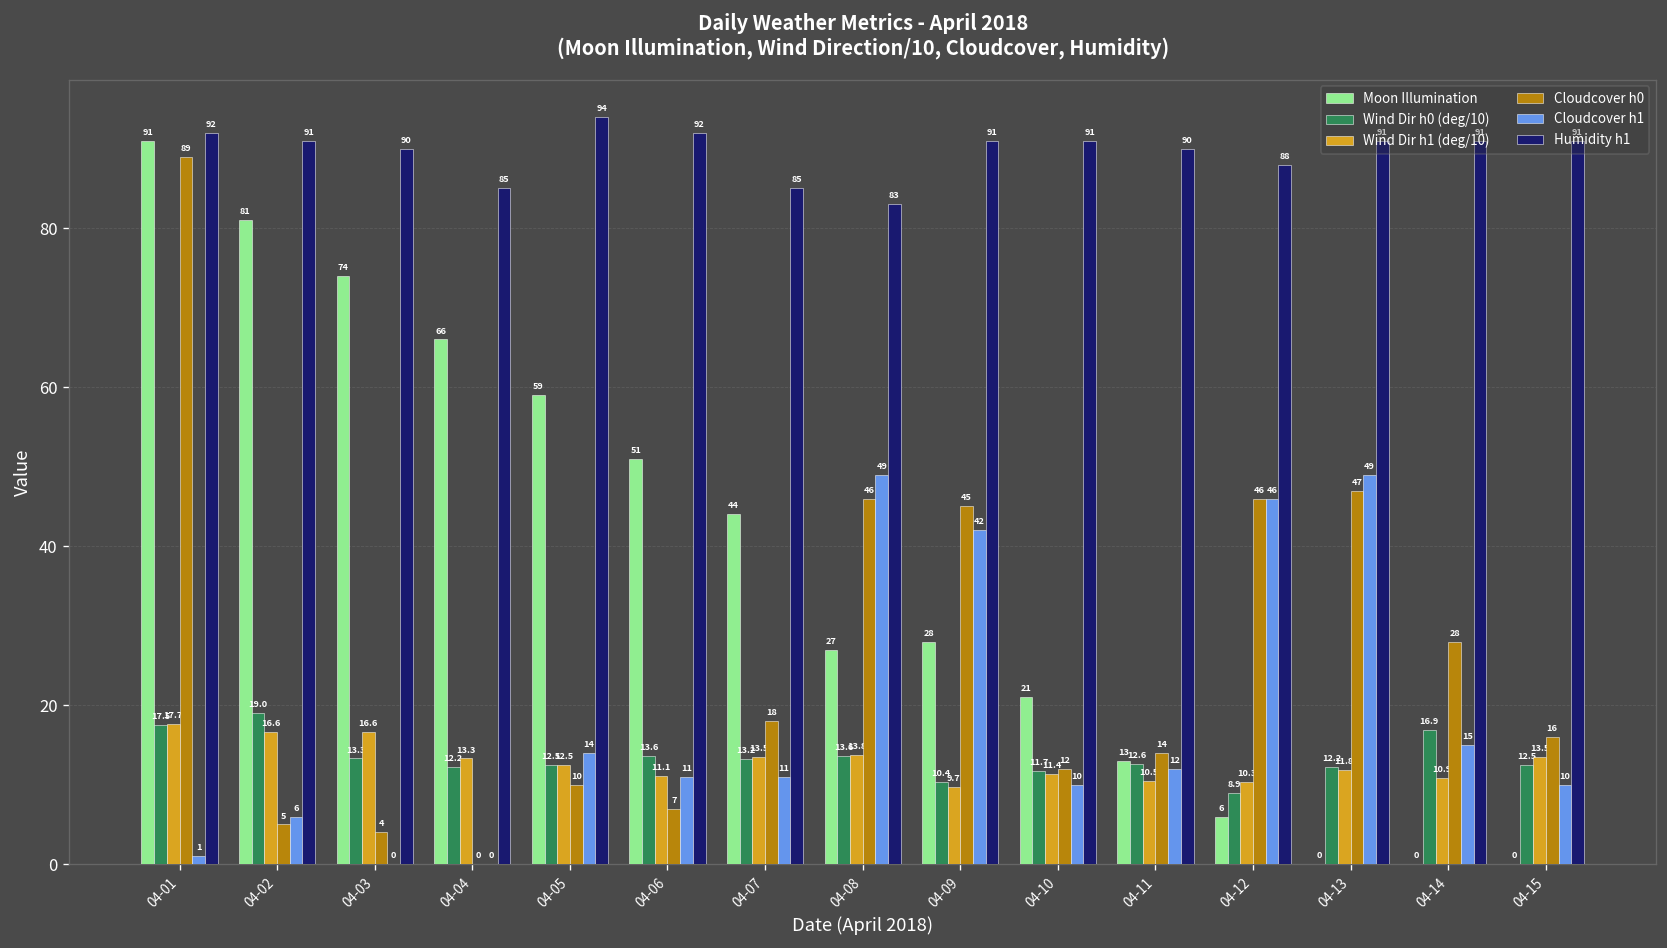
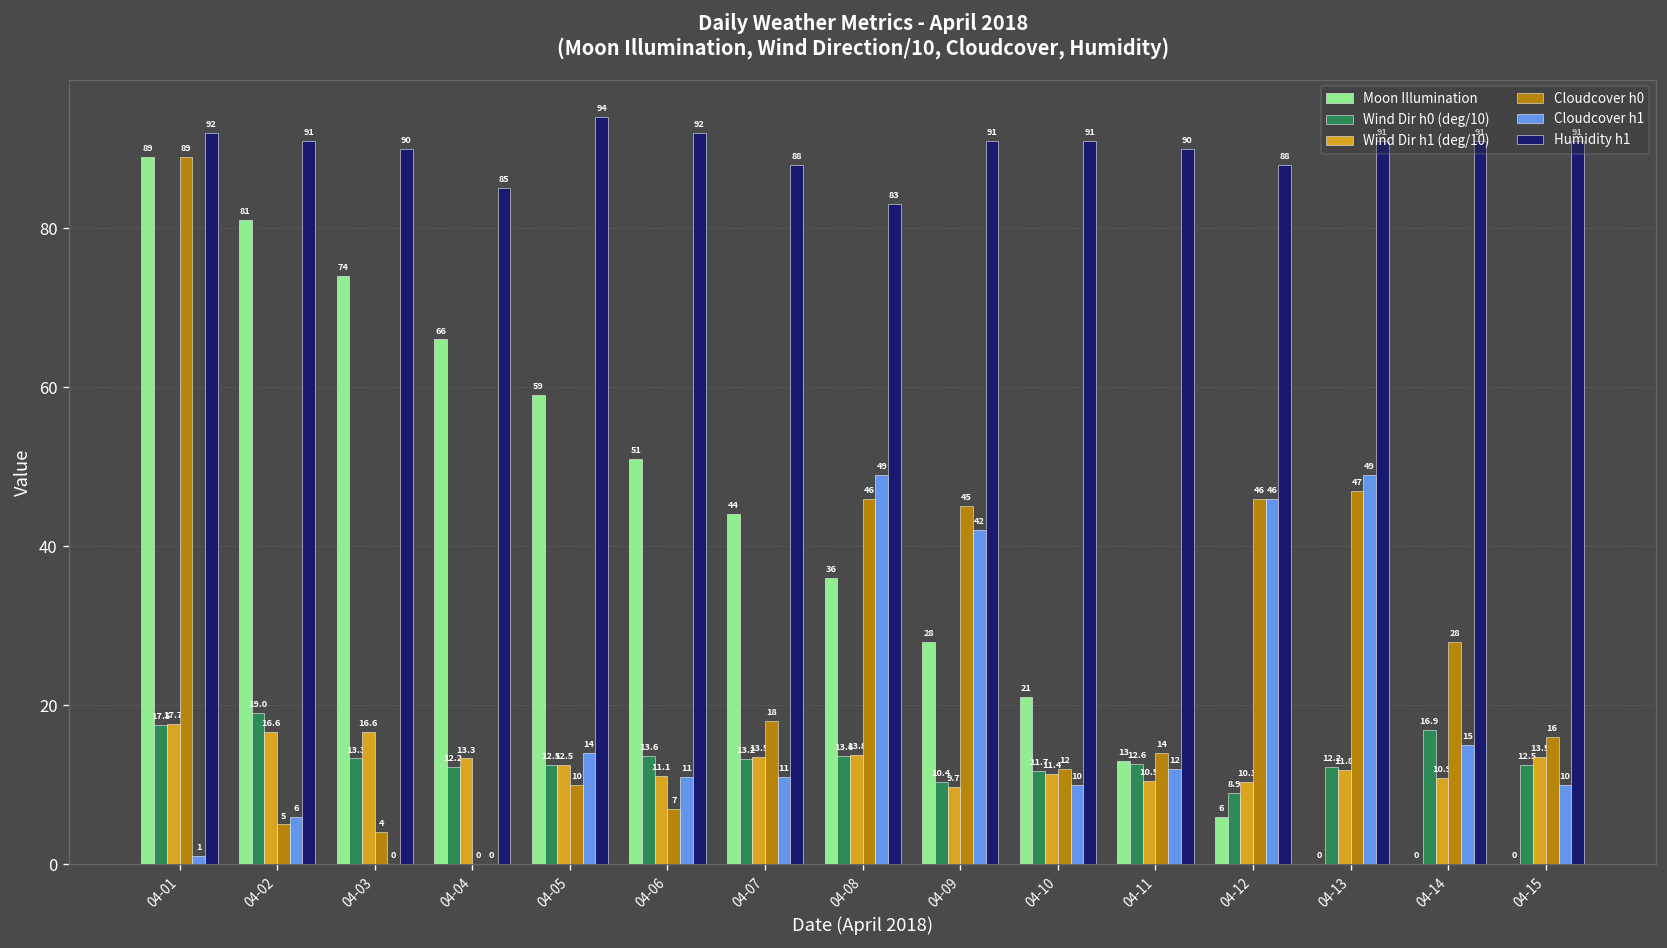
Moon Illumination, 04-01: 91 -> 89
Humidity h1, 04-07: 85 -> 88
Moon Illumination, 04-08: 27 -> 36
